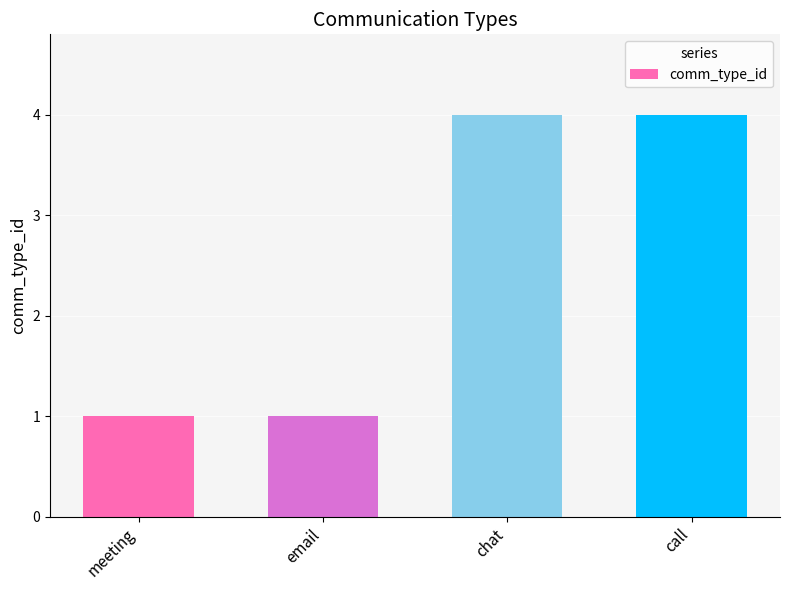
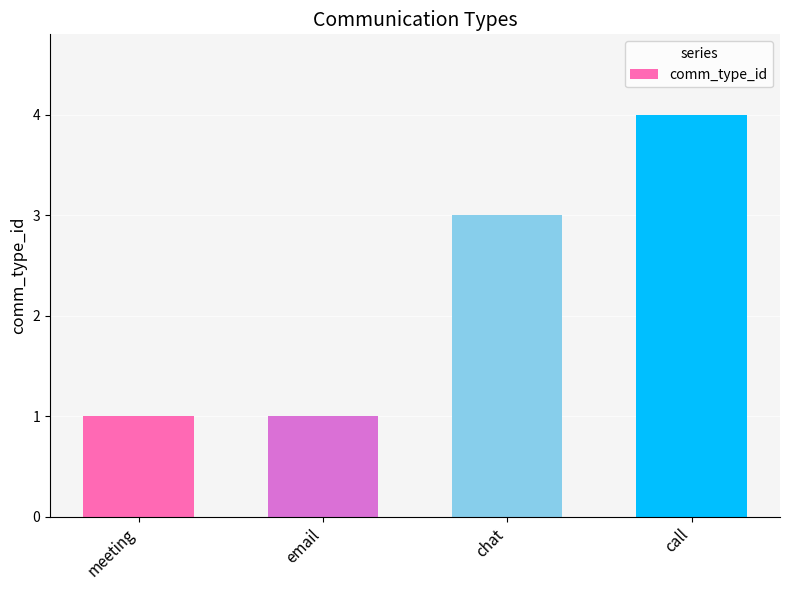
chat: 4 -> 3
